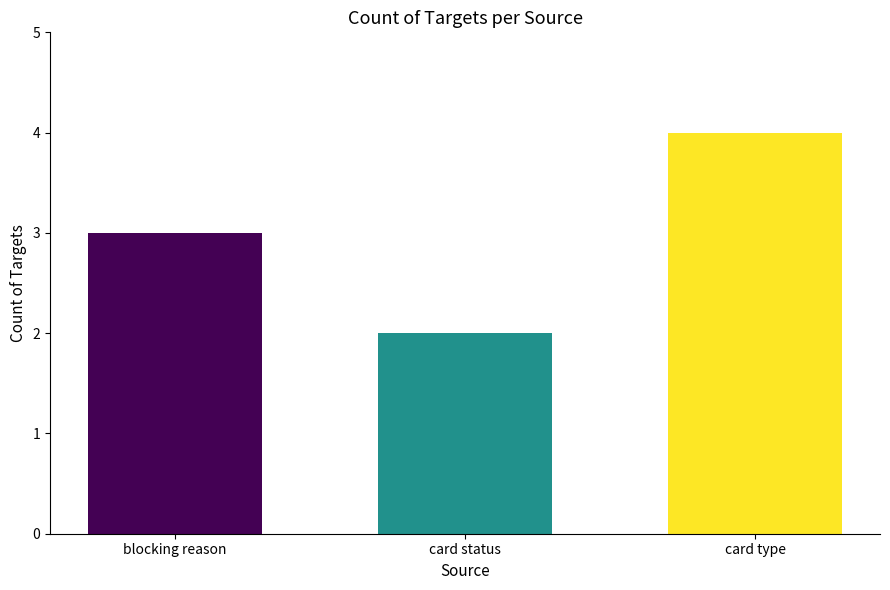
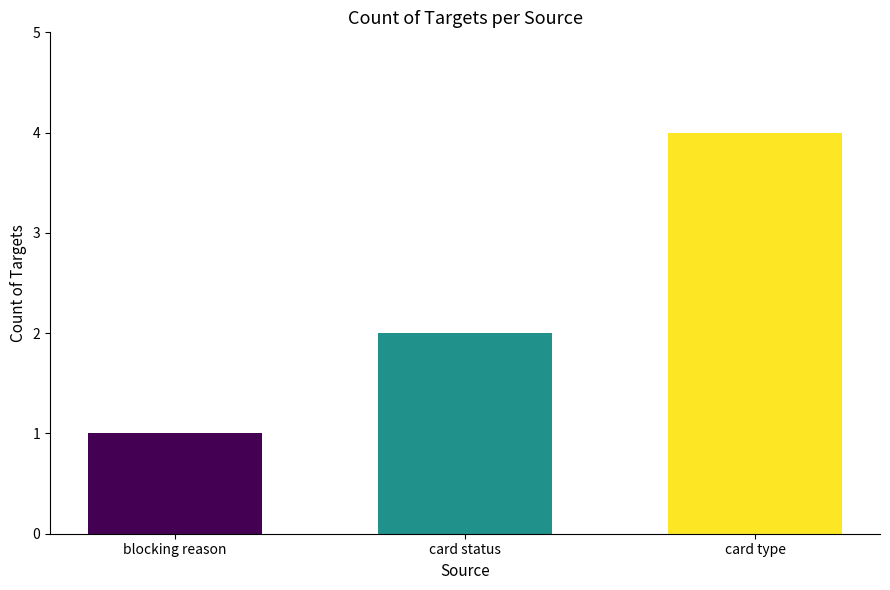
blocking reason: 3 -> 1
